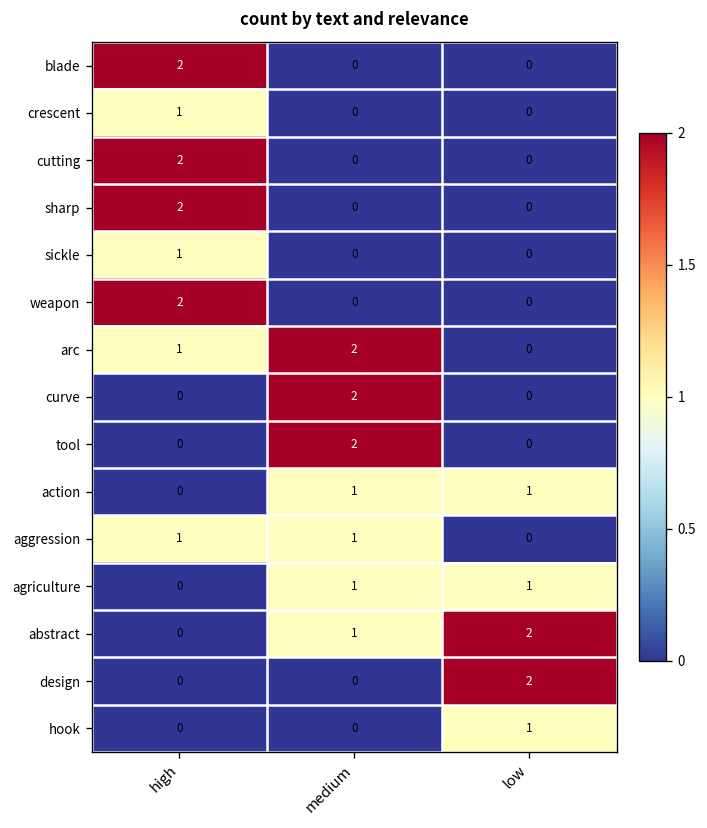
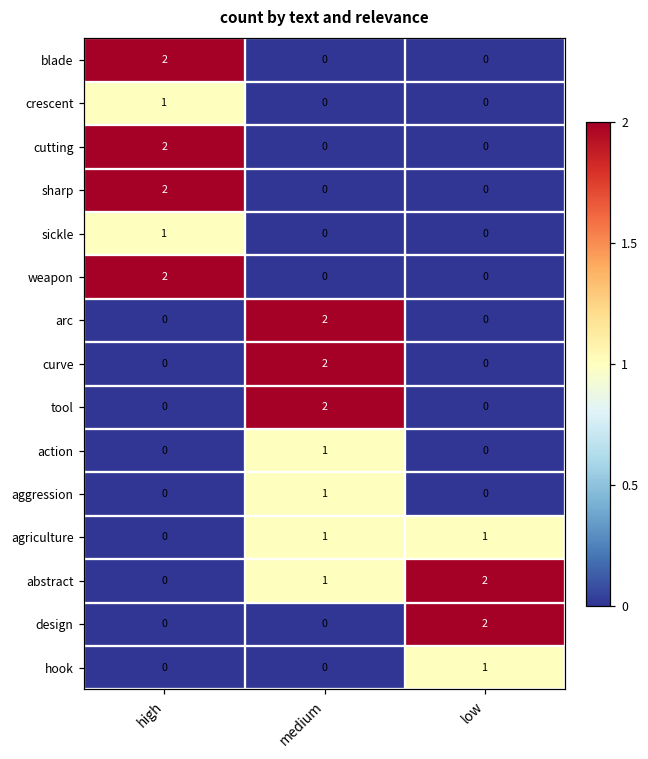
arc, high: 1 -> 0
action, low: 1 -> 0
aggression, high: 1 -> 0
